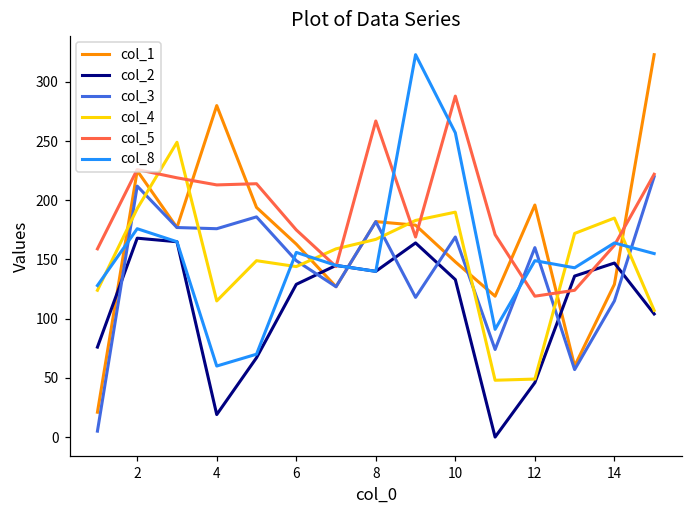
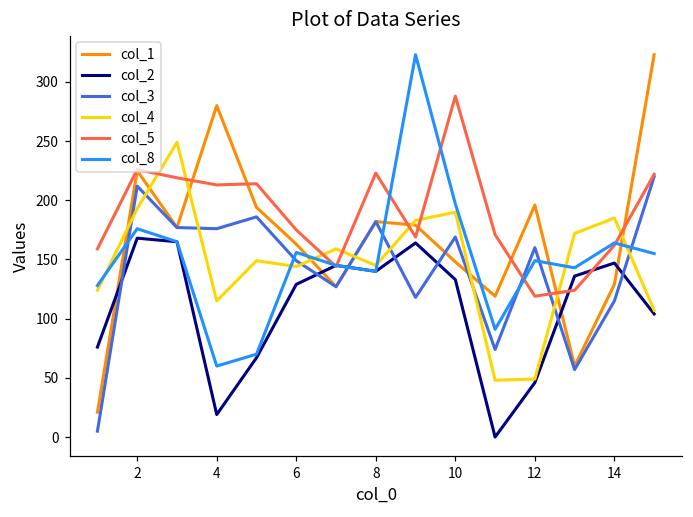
col_4, 8: 167 -> 145
col_5, 8: 267 -> 223
col_8, 10: 257 -> 197
